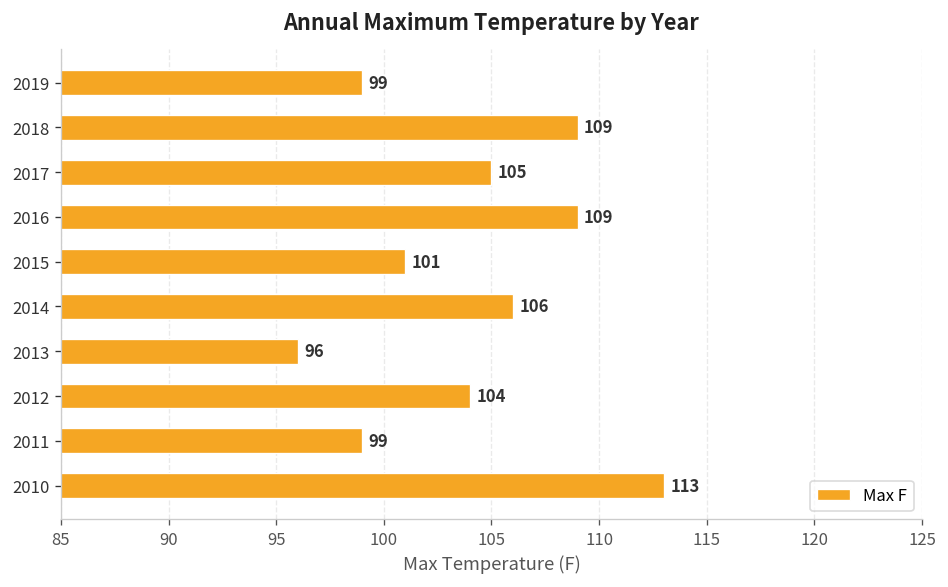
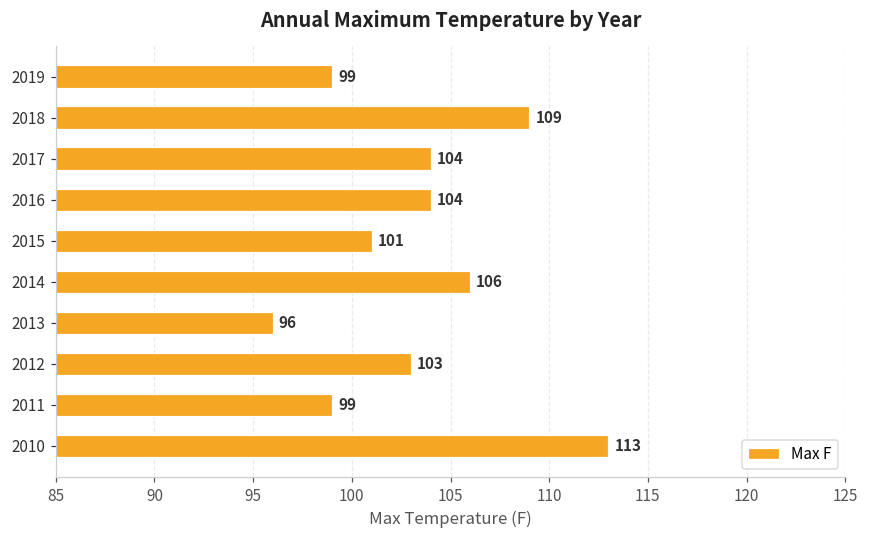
2017: 105 -> 104
2016: 109 -> 104
2012: 104 -> 103
